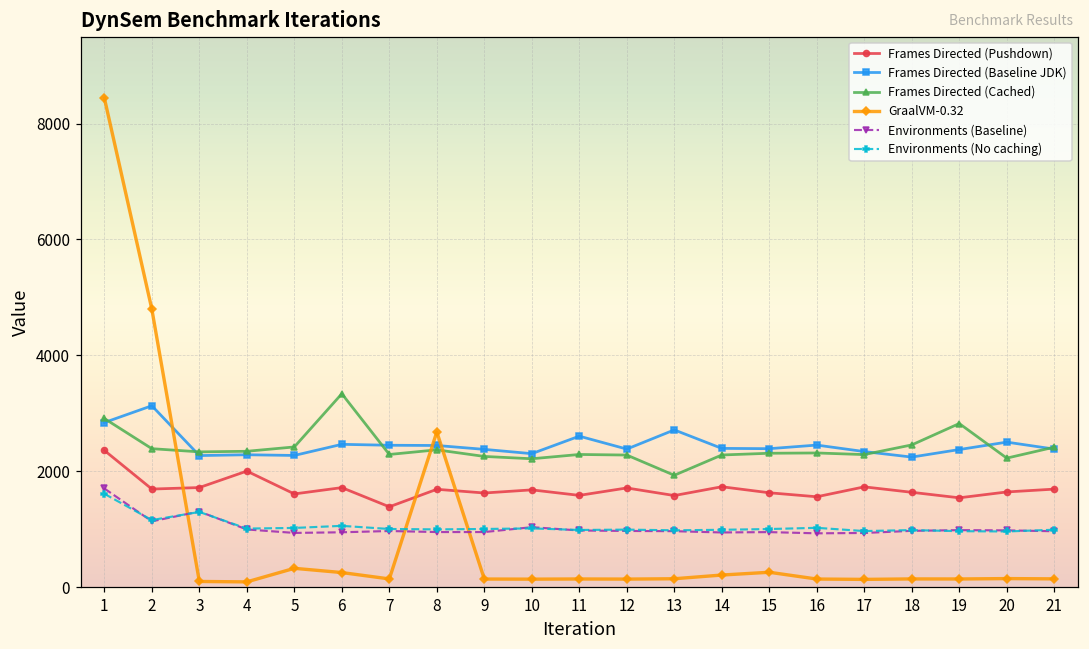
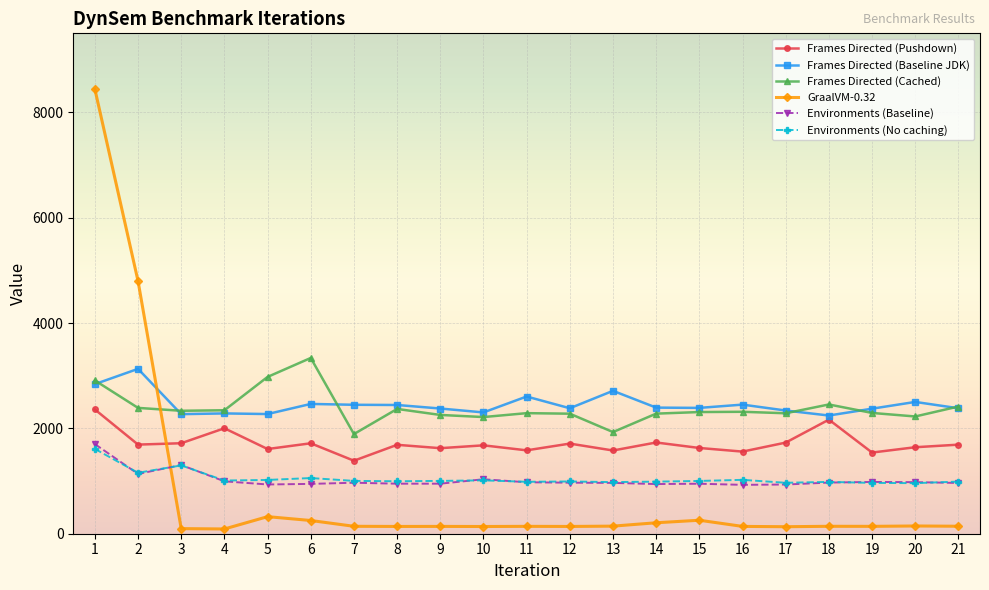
Frames Directed (Cached), 5: 2400 -> 3000
Frames Directed (Cached), 7: 2300 -> 1900
GraalVM-0.32, 8: 2700 -> 100
Frames Directed (Pushdown), 18: 1600 -> 2200
Frames Directed (Cached), 19: 2800 -> 2300
